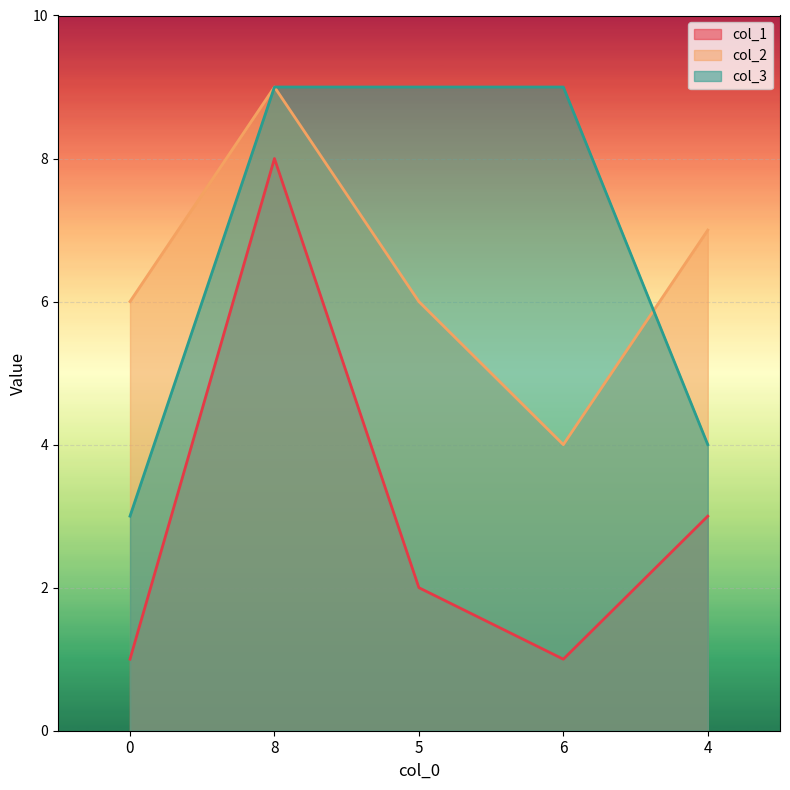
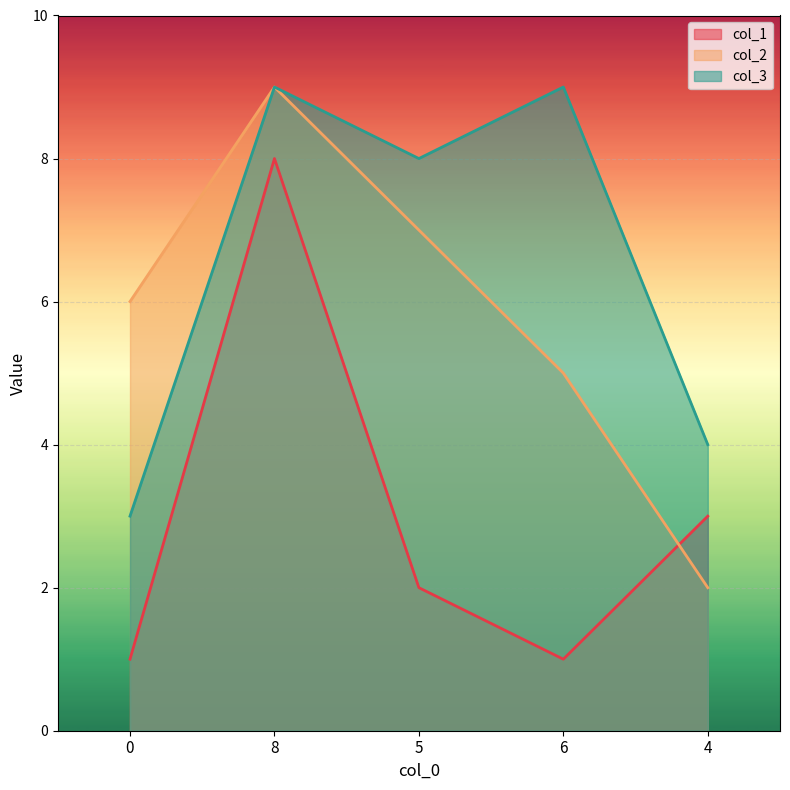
col_2, 5: 6 -> 7
col_3, 5: 9 -> 8
col_2, 6: 4 -> 5
col_2, 4: 7 -> 2
